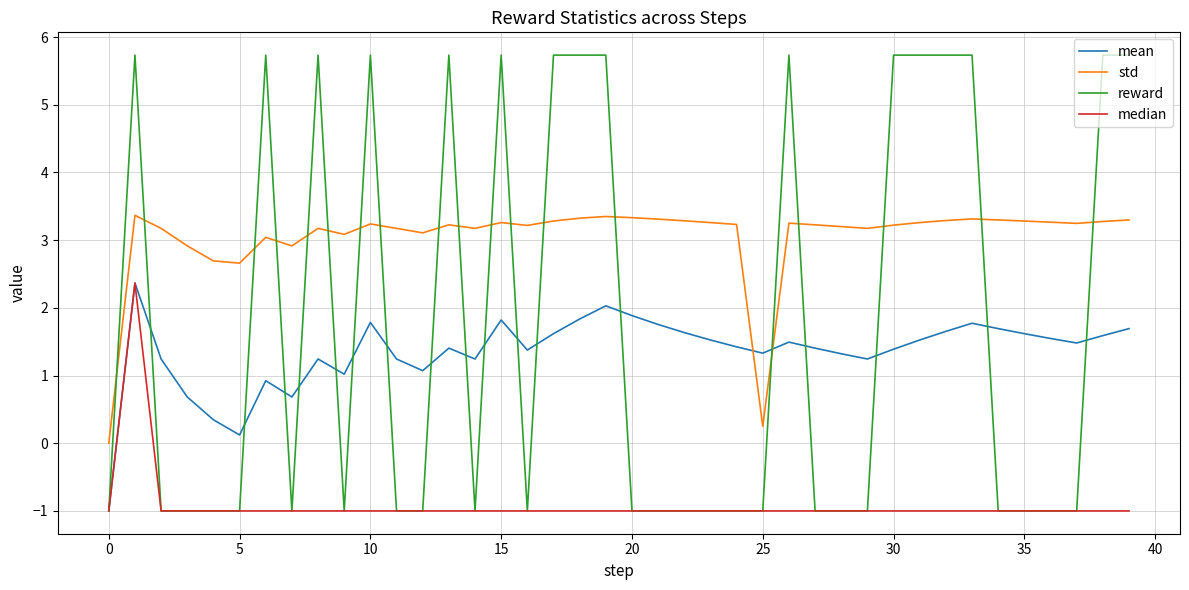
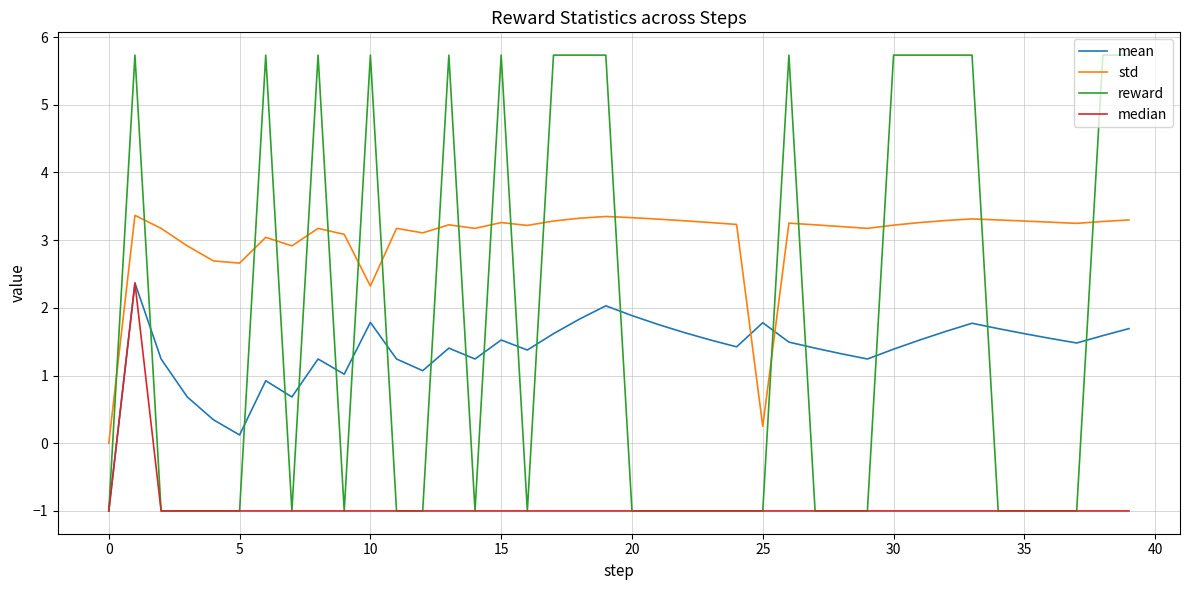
std, 10: 3.2 -> 2.3
mean, 15: 1.8 -> 1.5
mean, 25: 1.3 -> 1.8
